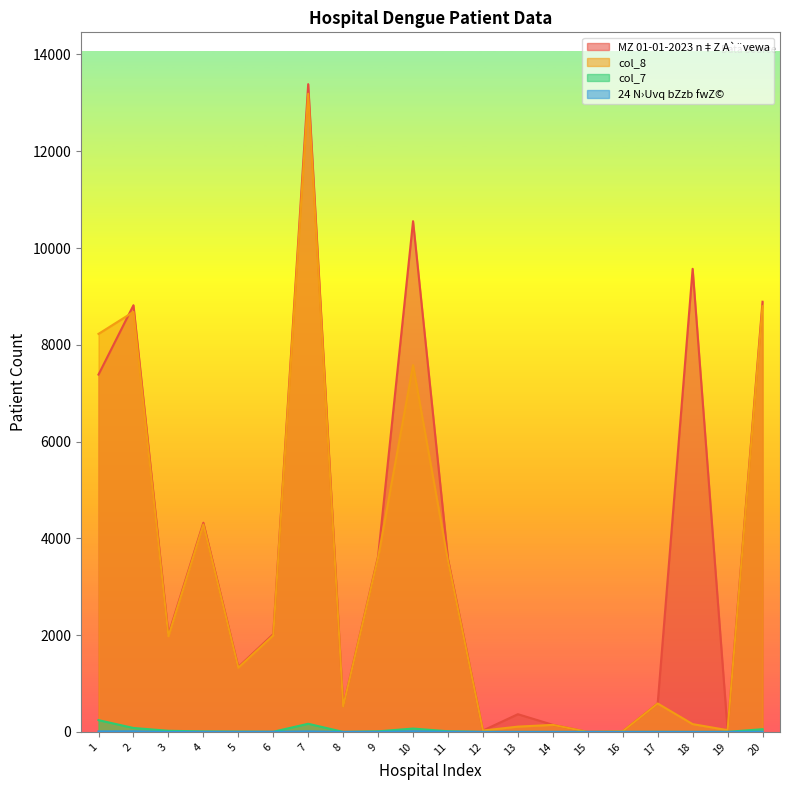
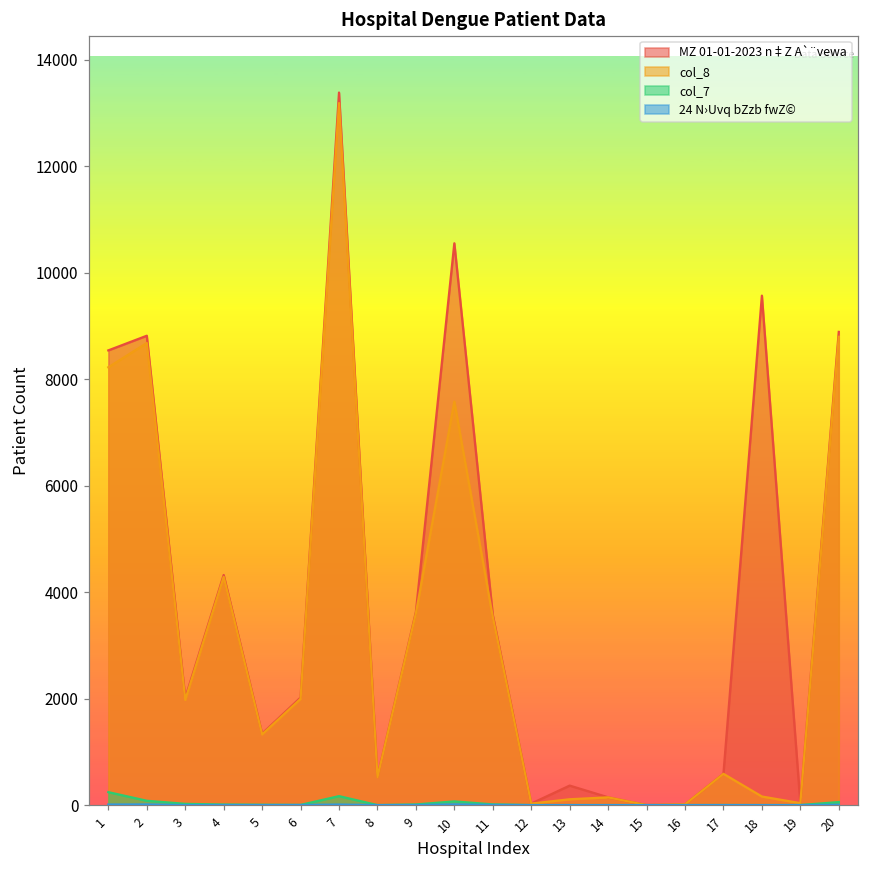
MZ 01-01-2023 n‡Z A`¨vewa, 1: 7400 -> 8500
